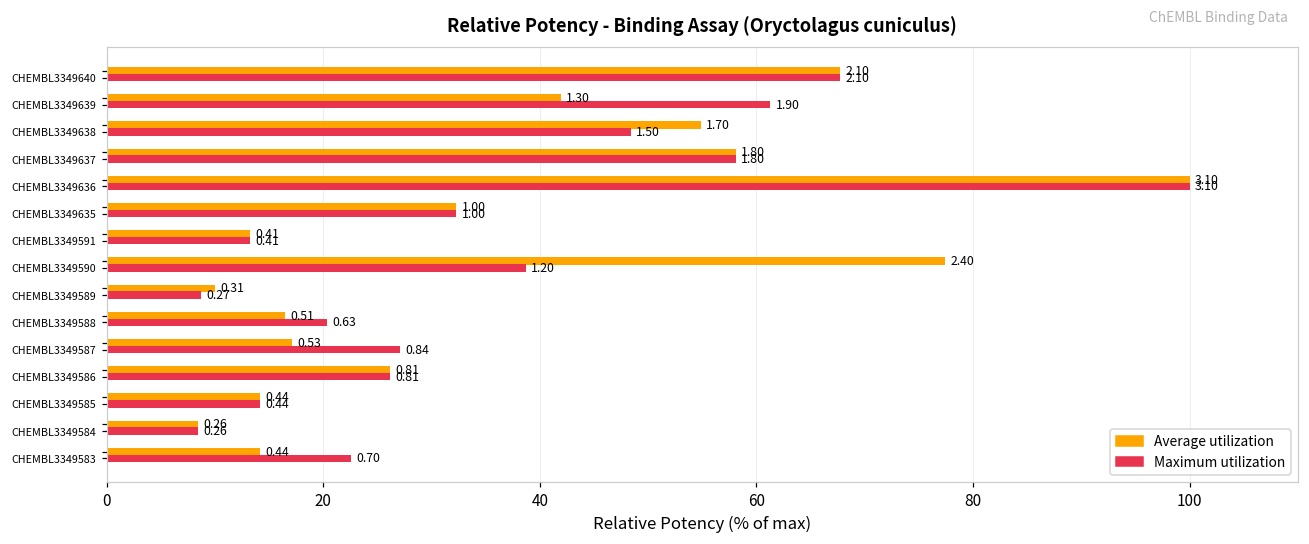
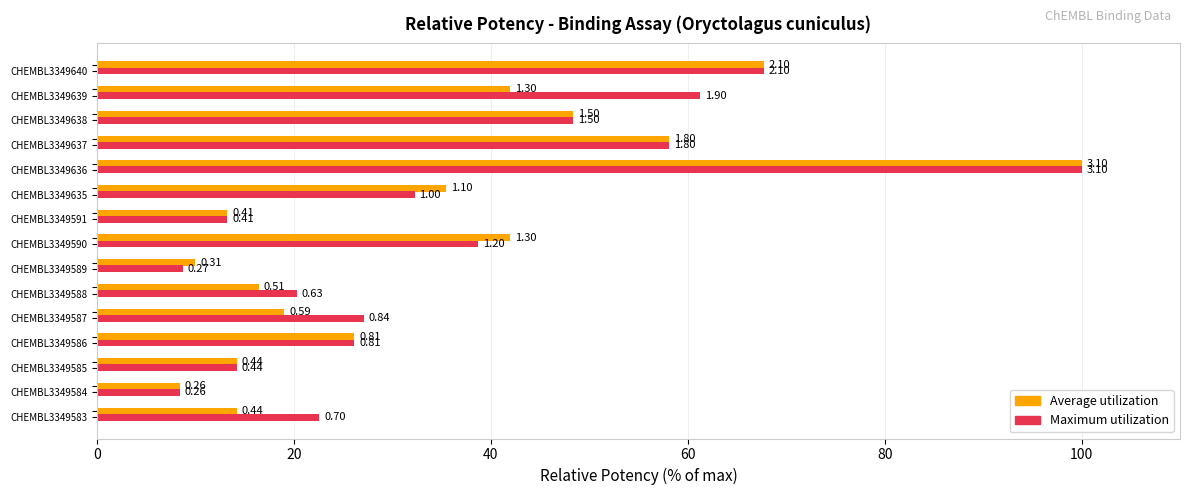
Average utilization, CHEMBL3349638: 1.70 -> 1.50
Average utilization, CHEMBL3349635: 1.00 -> 1.10
Average utilization, CHEMBL3349590: 2.40 -> 1.30
Average utilization, CHEMBL3349587: 0.53 -> 0.59
